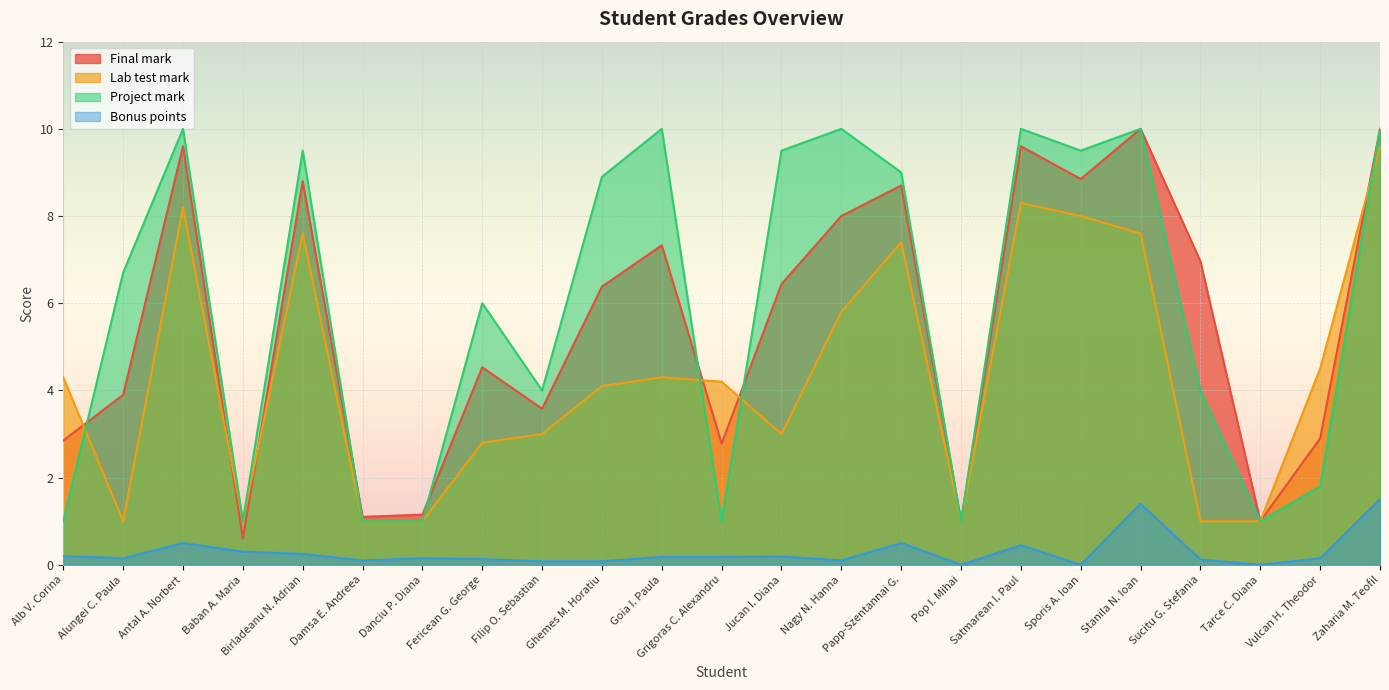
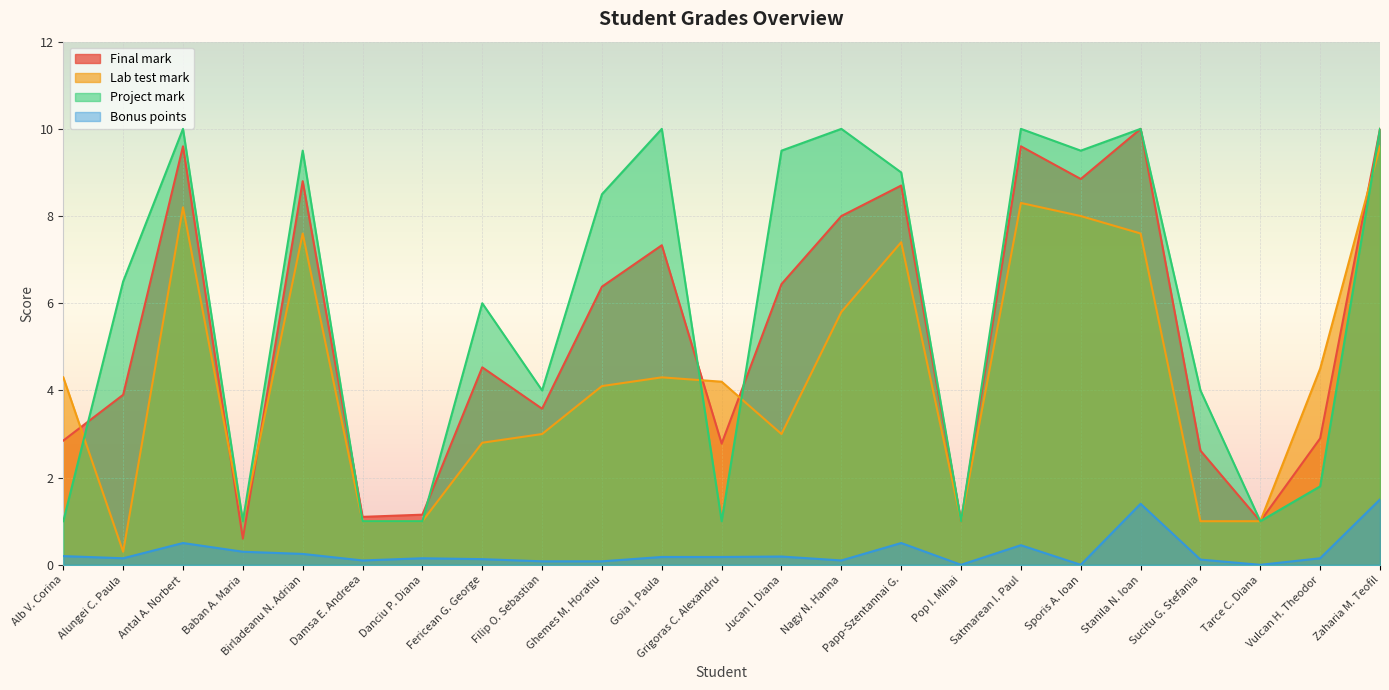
Lab test mark, Alungei C. Paula: 1.0 -> 0.3
Project mark, Alungei C. Paula: 6.7 -> 6.5
Project mark, Ghemes M. Horatiu: 8.9 -> 8.5
Final mark, Sucitu G. Stefania: 7.0 -> 2.6
